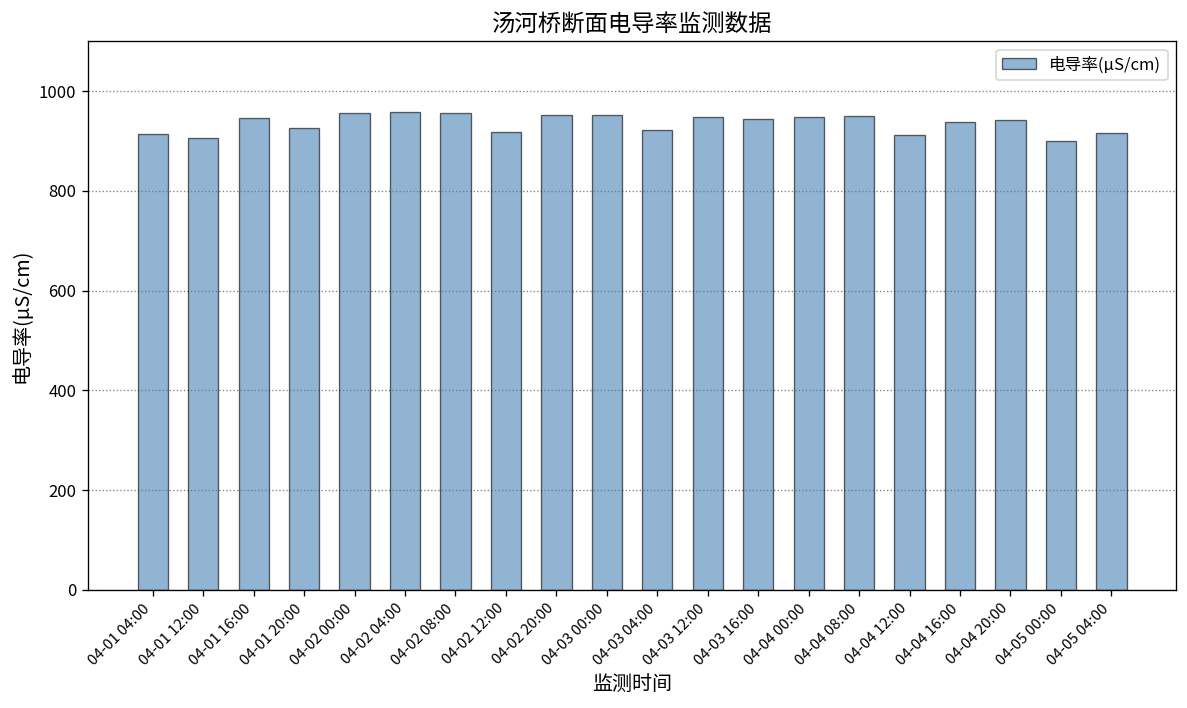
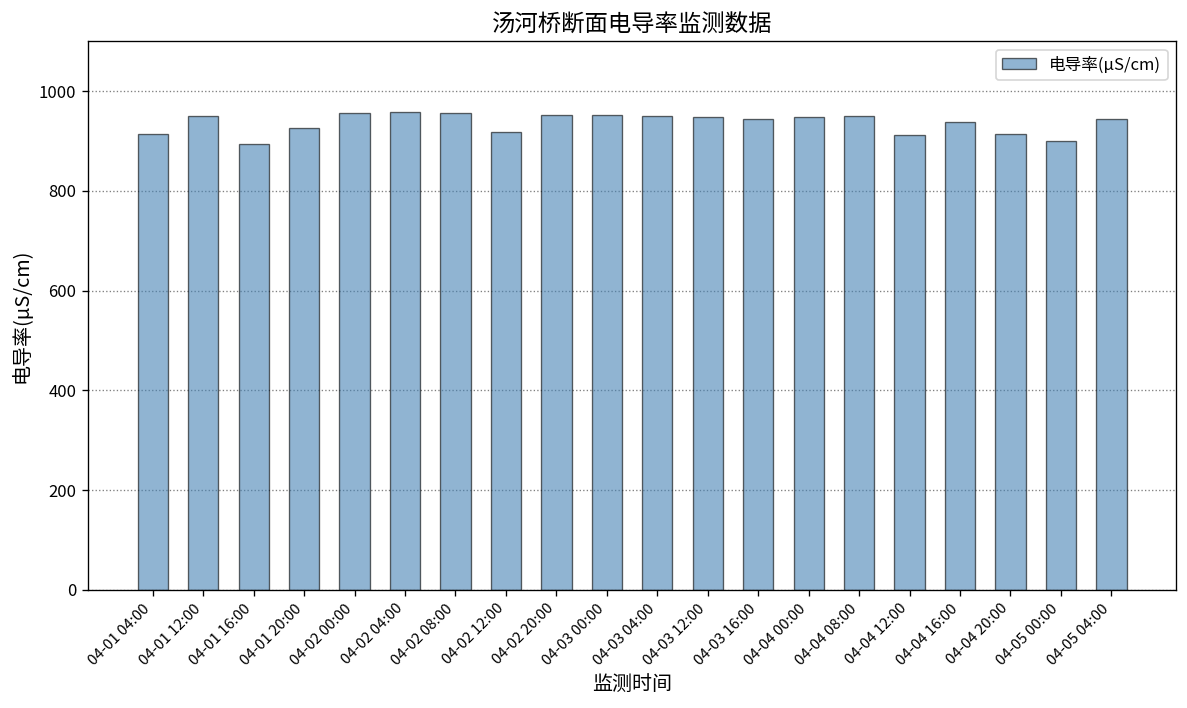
04-01 12:00: 910 -> 950
04-01 16:00: 950 -> 890
04-03 04:00: 920 -> 950
04-04 20:00: 940 -> 910
04-05 04:00: 920 -> 940
